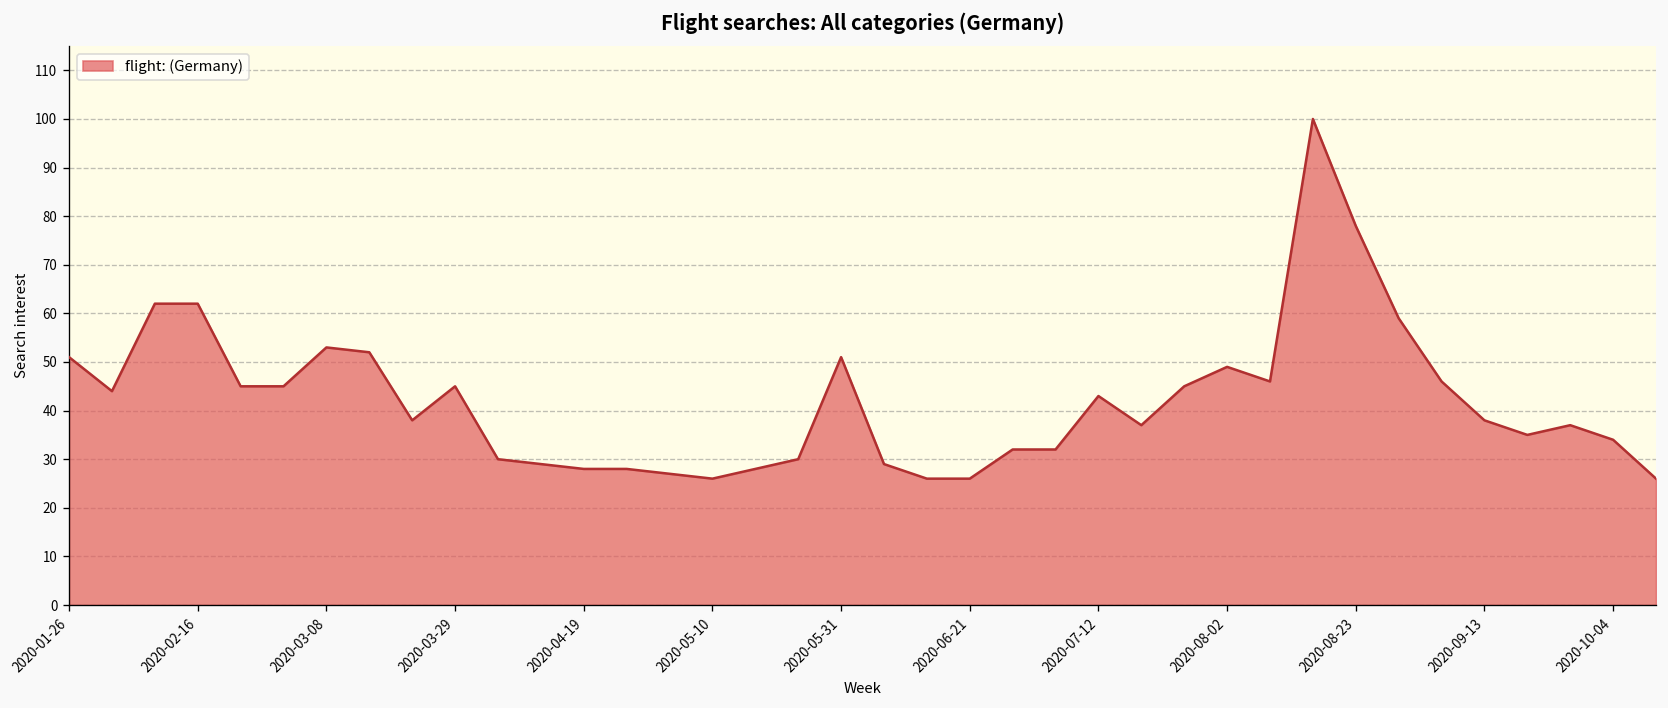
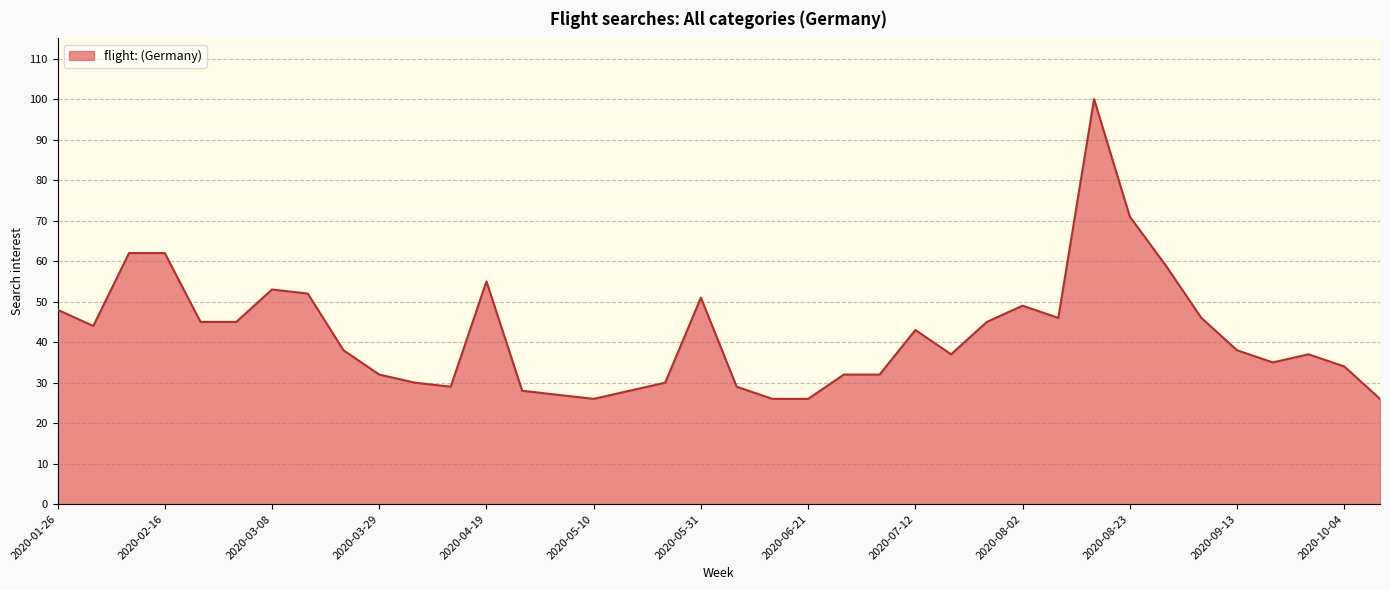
2020-01-26: 51 -> 48
2020-03-29: 45 -> 32
2020-04-19: 28 -> 55
2020-08-23: 78 -> 71
